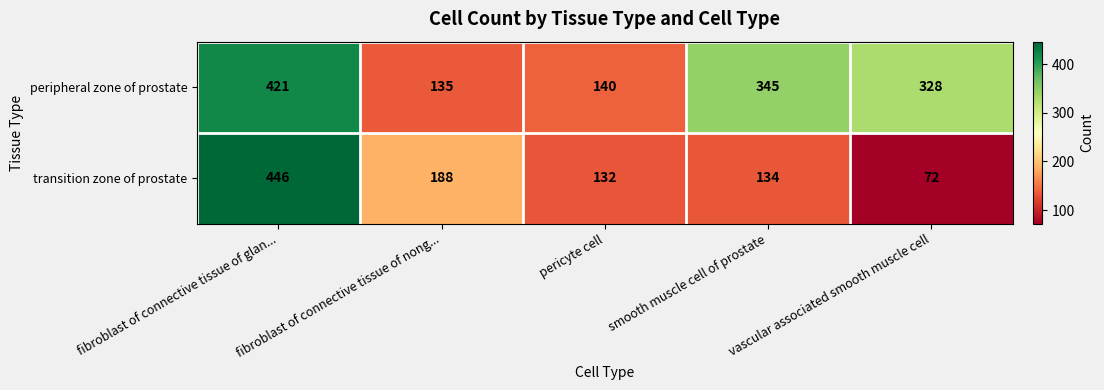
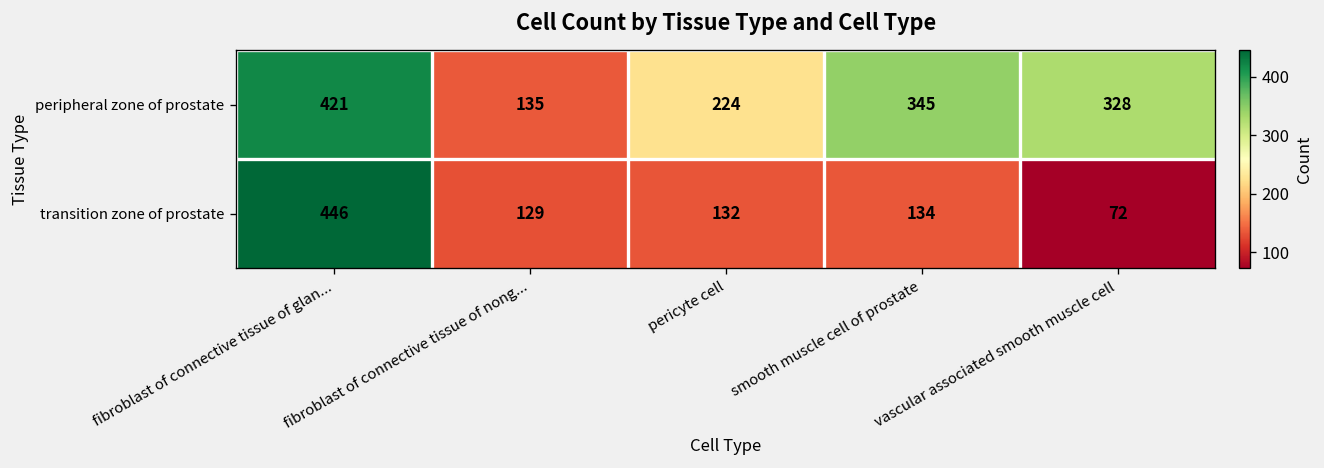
peripheral zone of prostate, pericyte cell: 140 -> 224
transition zone of prostate, fibroblast of connective tissue of nong...: 188 -> 129
